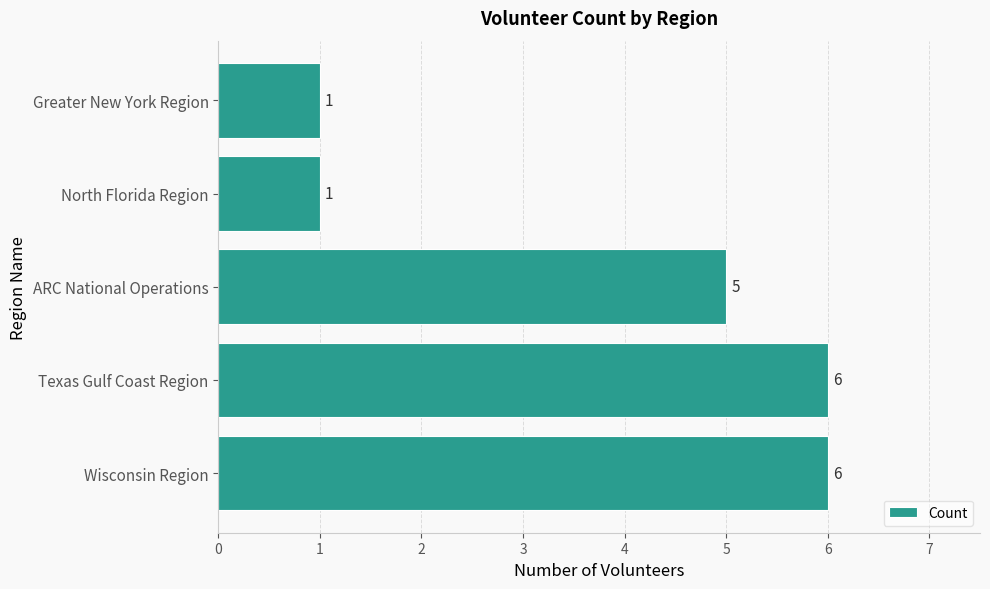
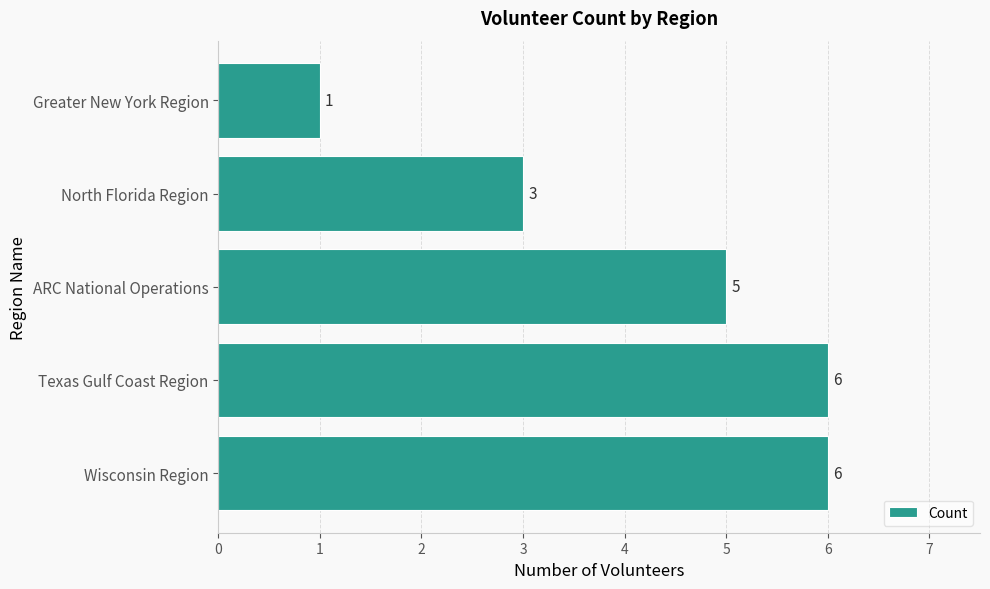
North Florida Region: 1 -> 3
